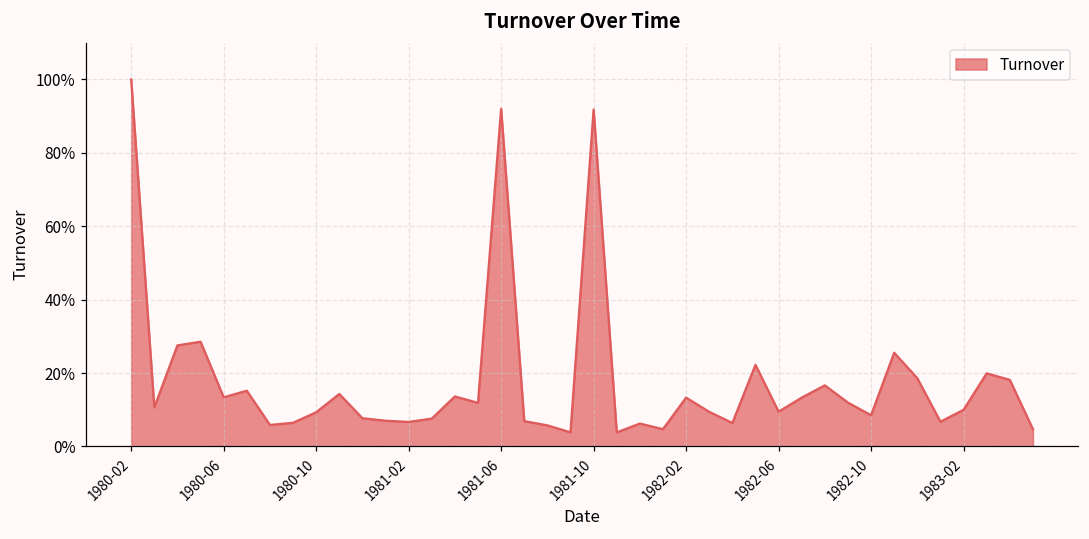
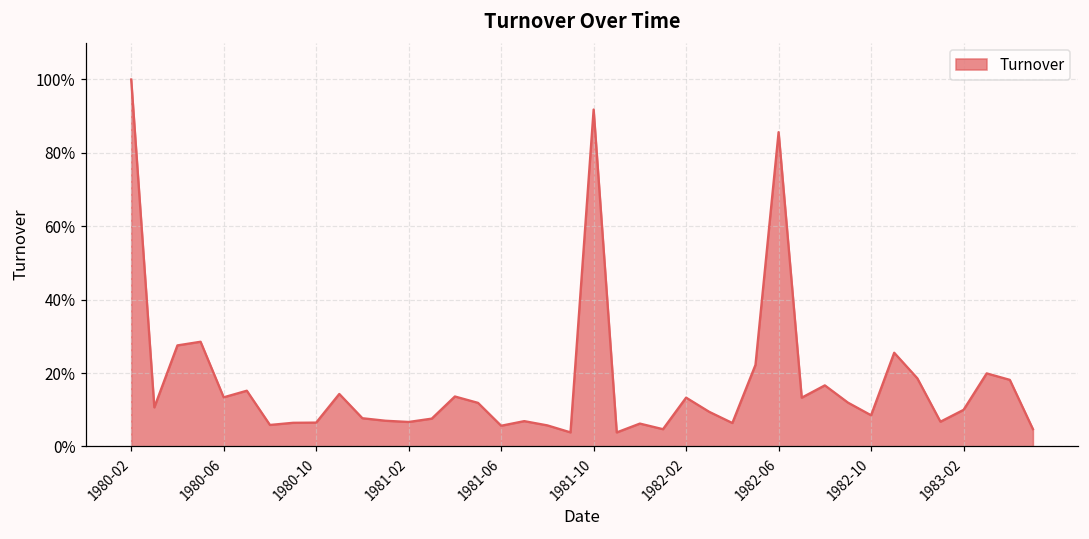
1980-10: 9% -> 6%
1981-06: 92% -> 6%
1982-06: 9% -> 86%
